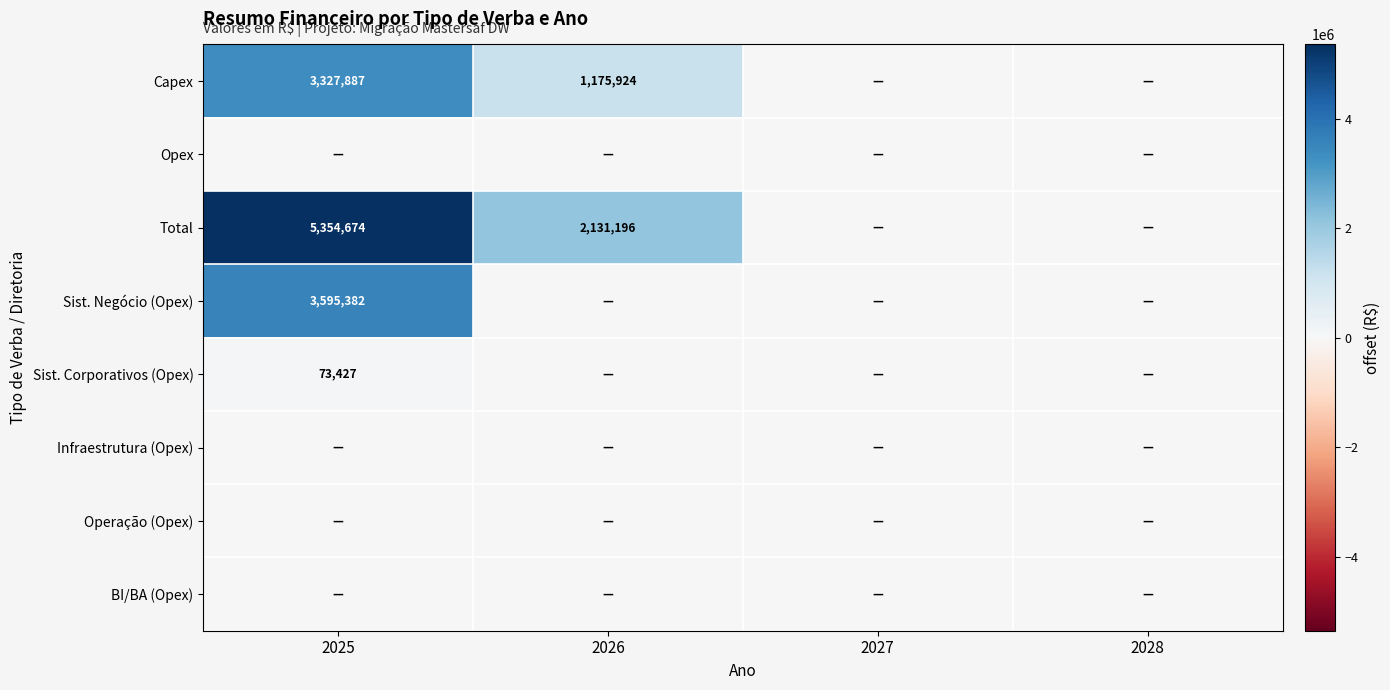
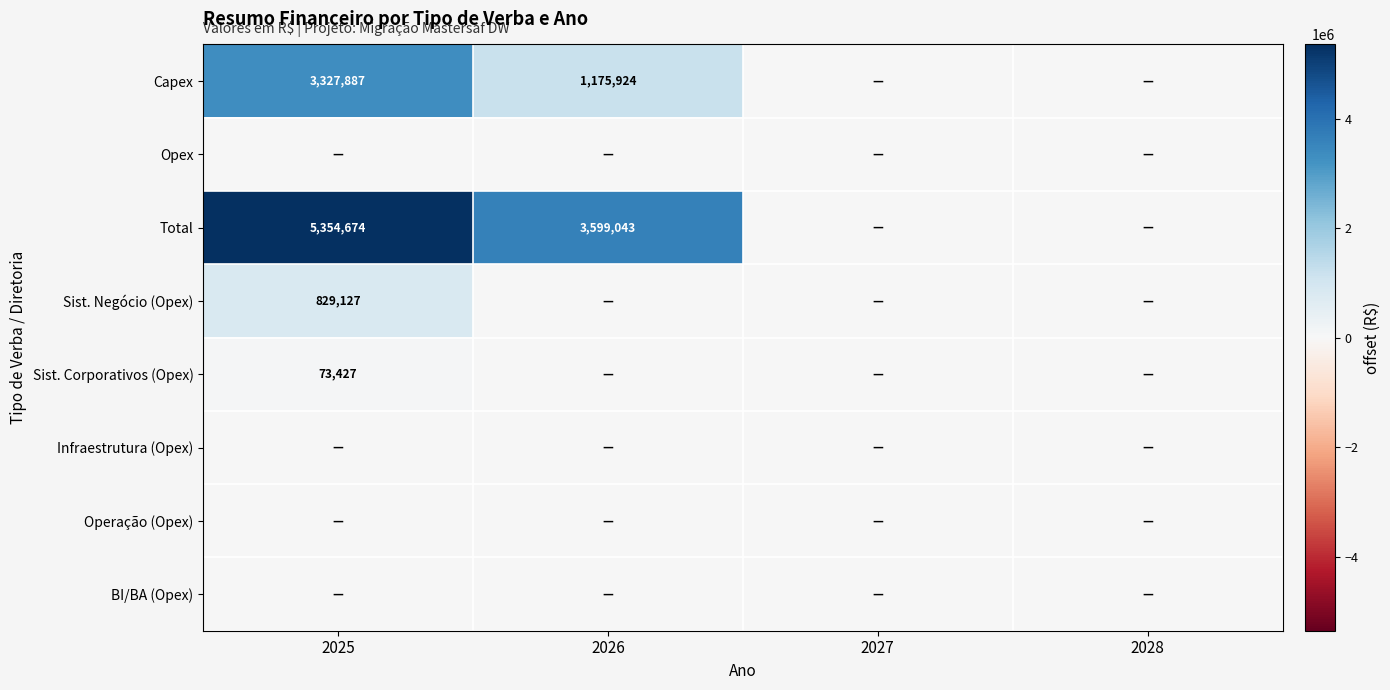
Total, 2026: 2,131,196 -> 3,599,043
Sist. Negócio (Opex), 2025: 3,595,382 -> 829,127
